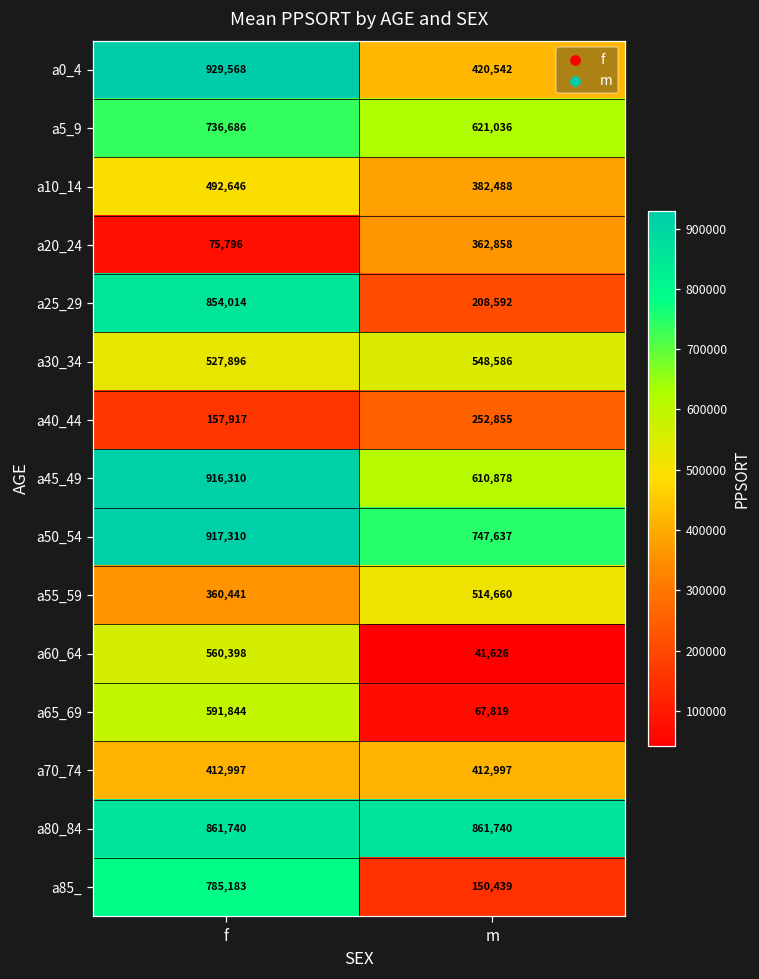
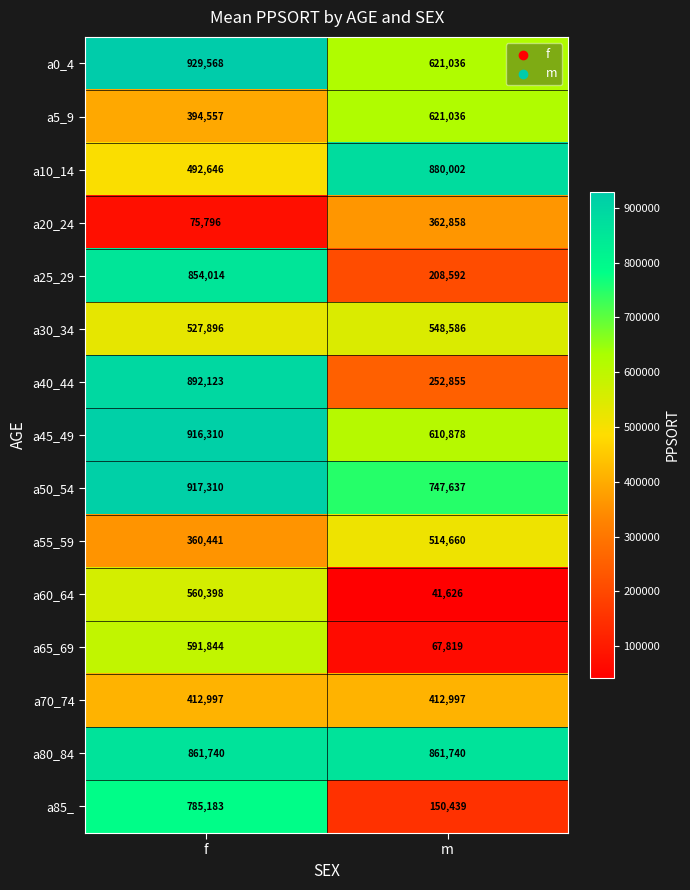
a0_4, m: 420,542 -> 621,036
a5_9, f: 736,686 -> 394,557
a10_14, m: 382,488 -> 880,002
a40_44, f: 157,917 -> 892,123
